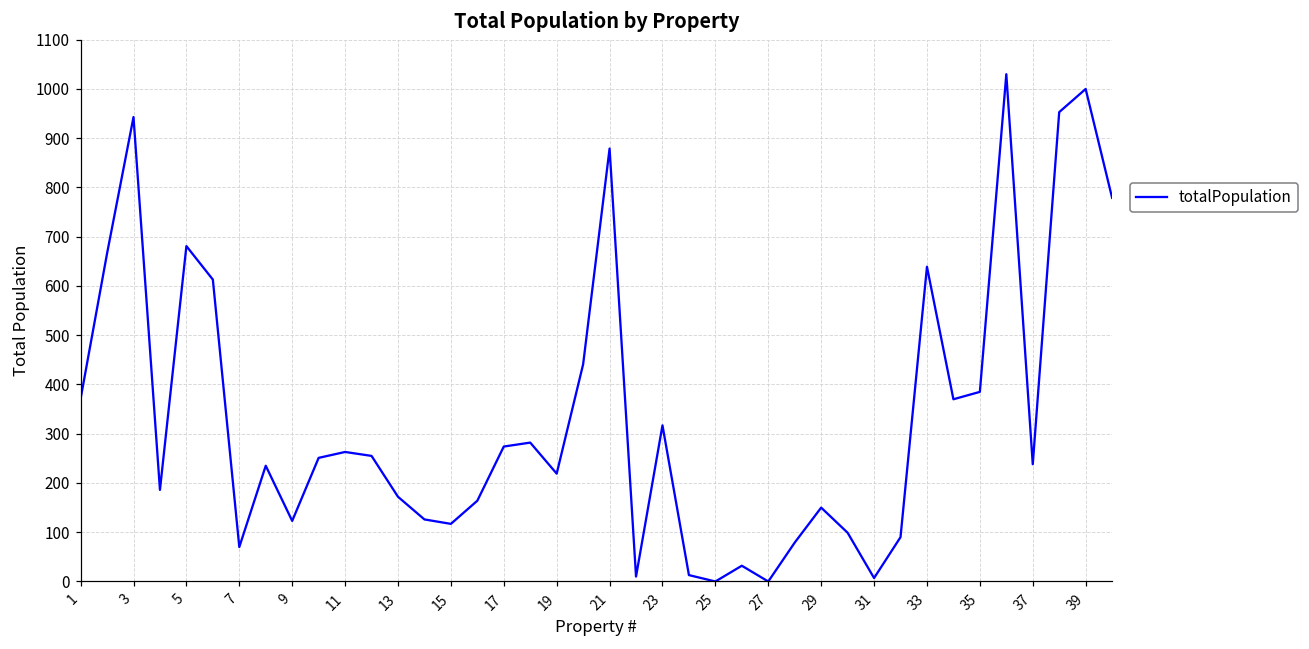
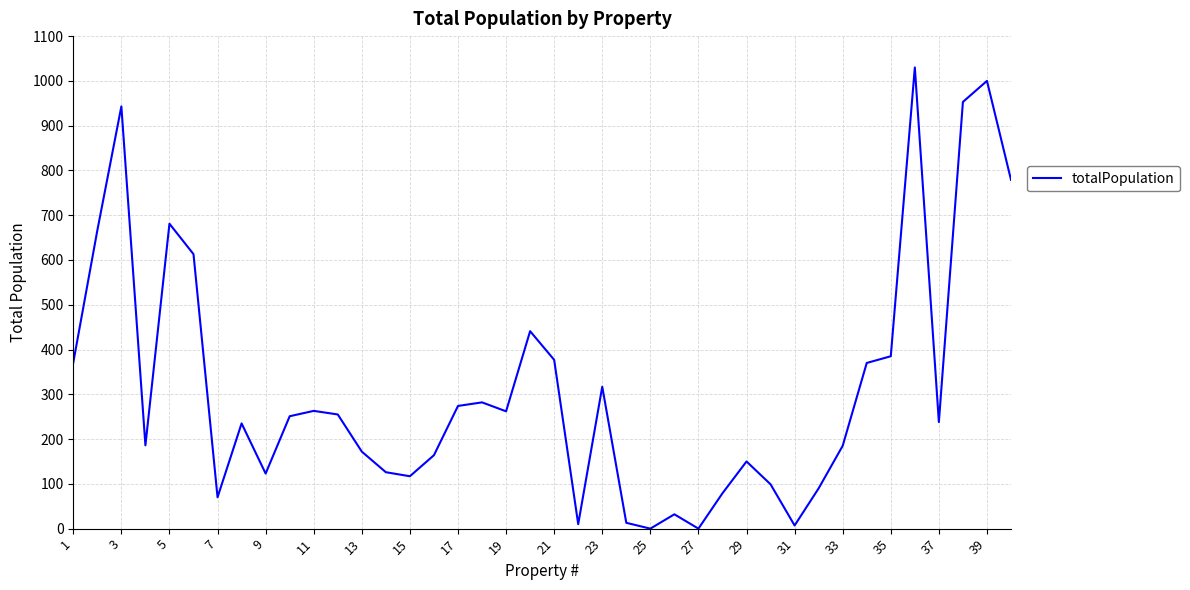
19: 220 -> 260
21: 880 -> 380
33: 640 -> 190
